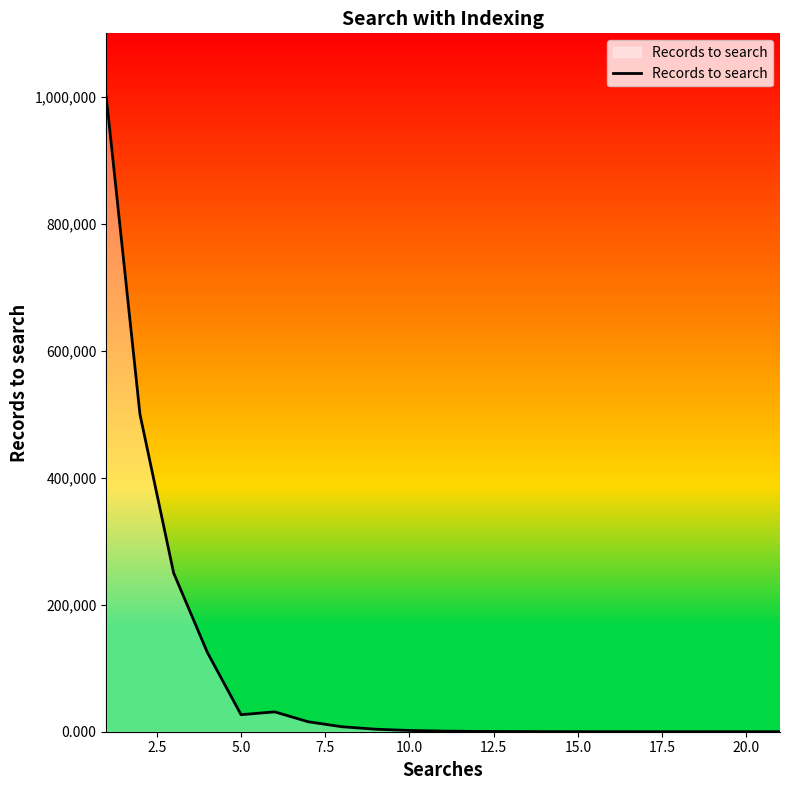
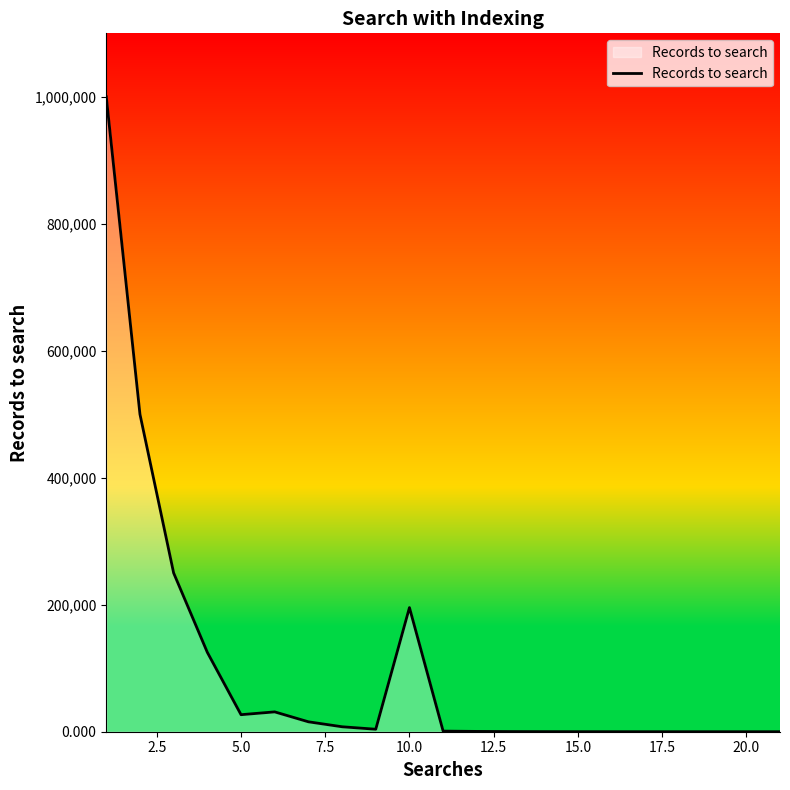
10.0: 0 -> 200,000
